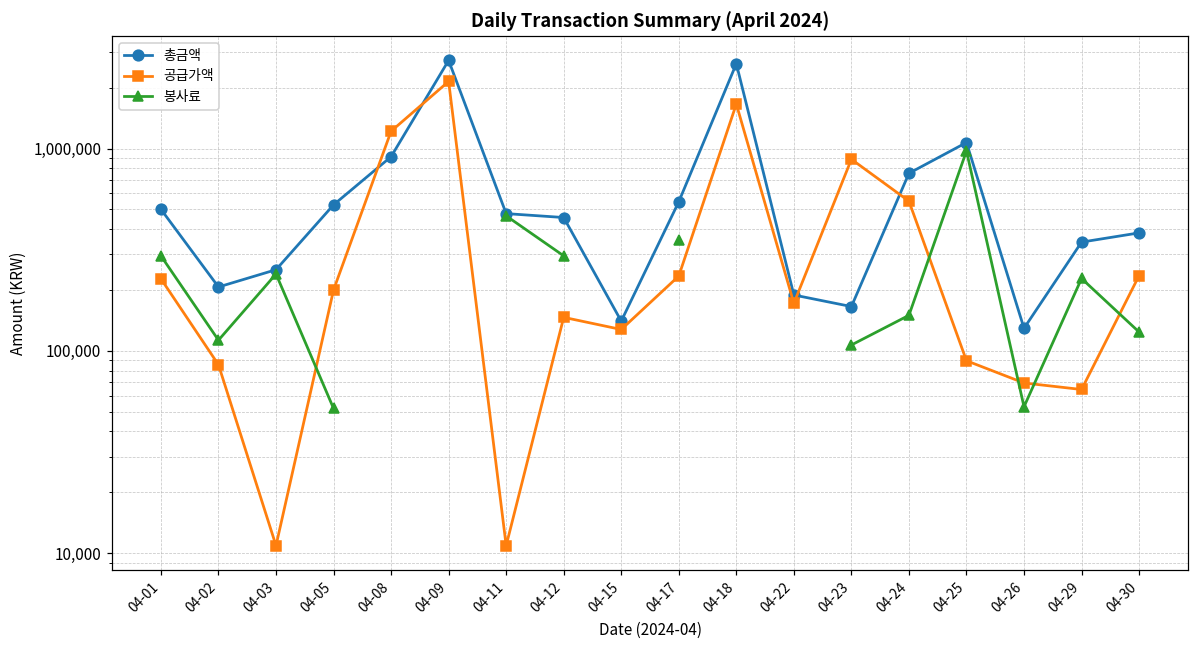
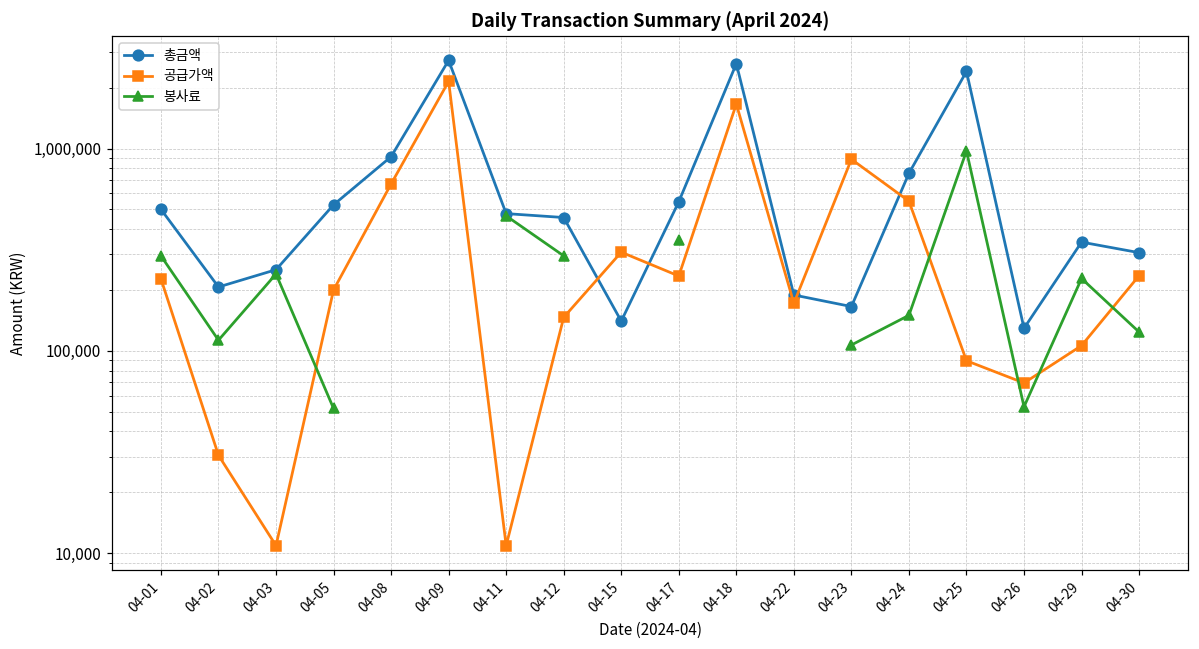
공급가액, 04-02: 90,000 -> 31,000
공급가액, 04-08: 1,200,000 -> 670,000
공급가액, 04-15: 130,000 -> 310,000
총금액, 04-25: 1,100,000 -> 2,400,000
공급가액, 04-29: 64,000 -> 110,000
총금액, 04-30: 380,000 -> 310,000
